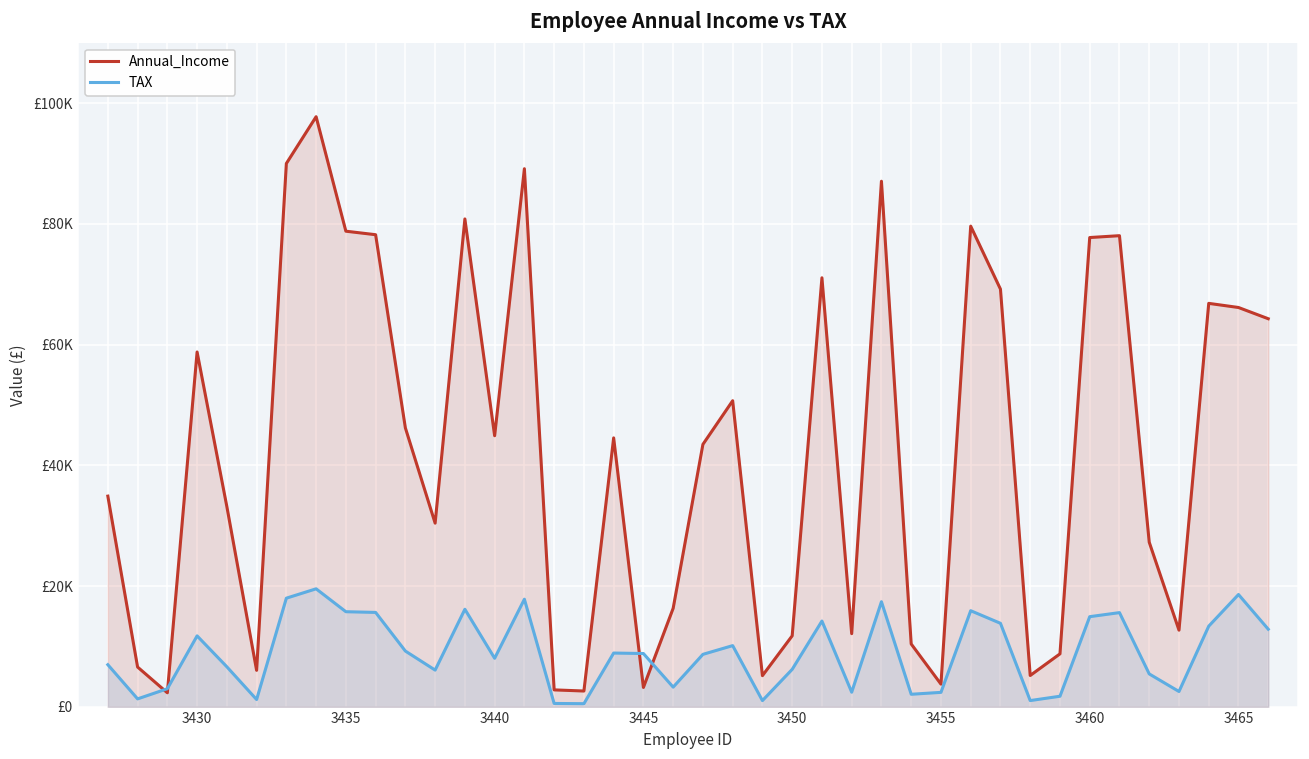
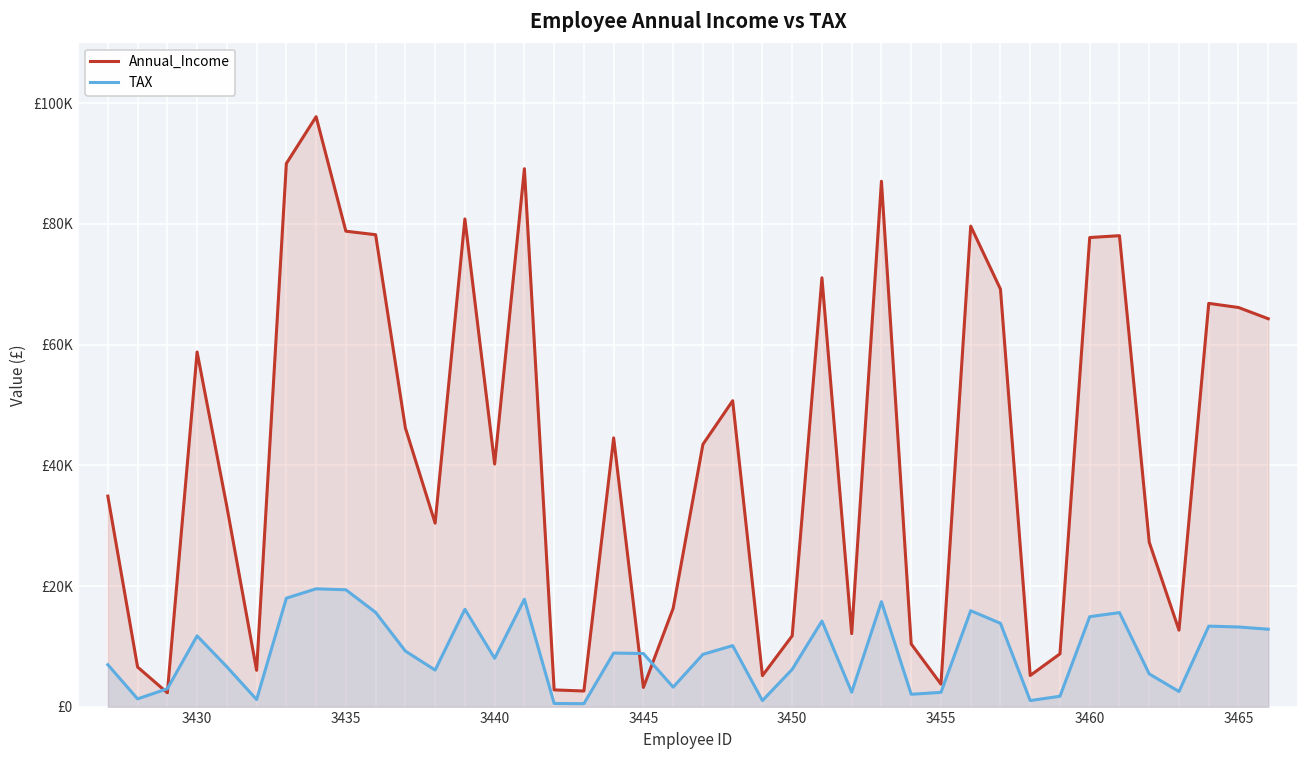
TAX, 3435: £16000 -> £19000
Annual_Income, 3440: £45000 -> £40000
TAX, 3465: £19000 -> £13000
